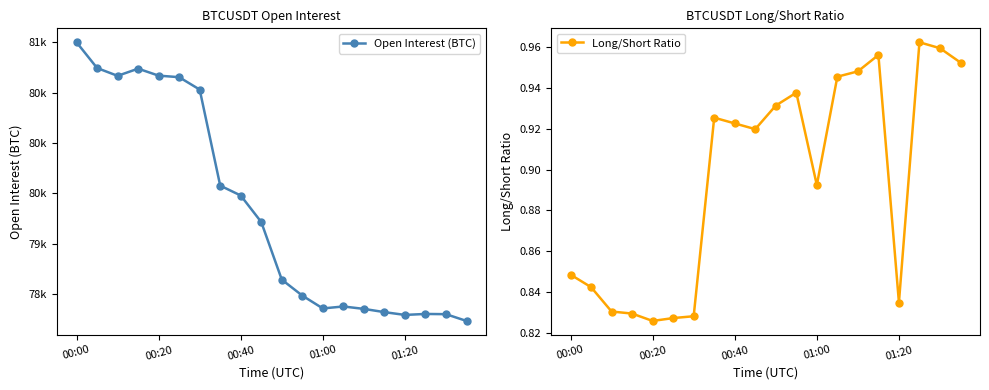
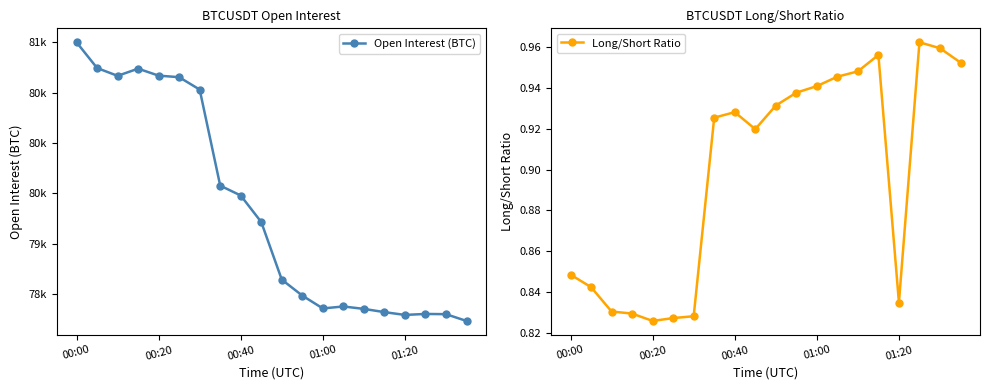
BTCUSDT Long/Short Ratio, 00:40: 0.923 -> 0.928
BTCUSDT Long/Short Ratio, 01:00: 0.892 -> 0.941
